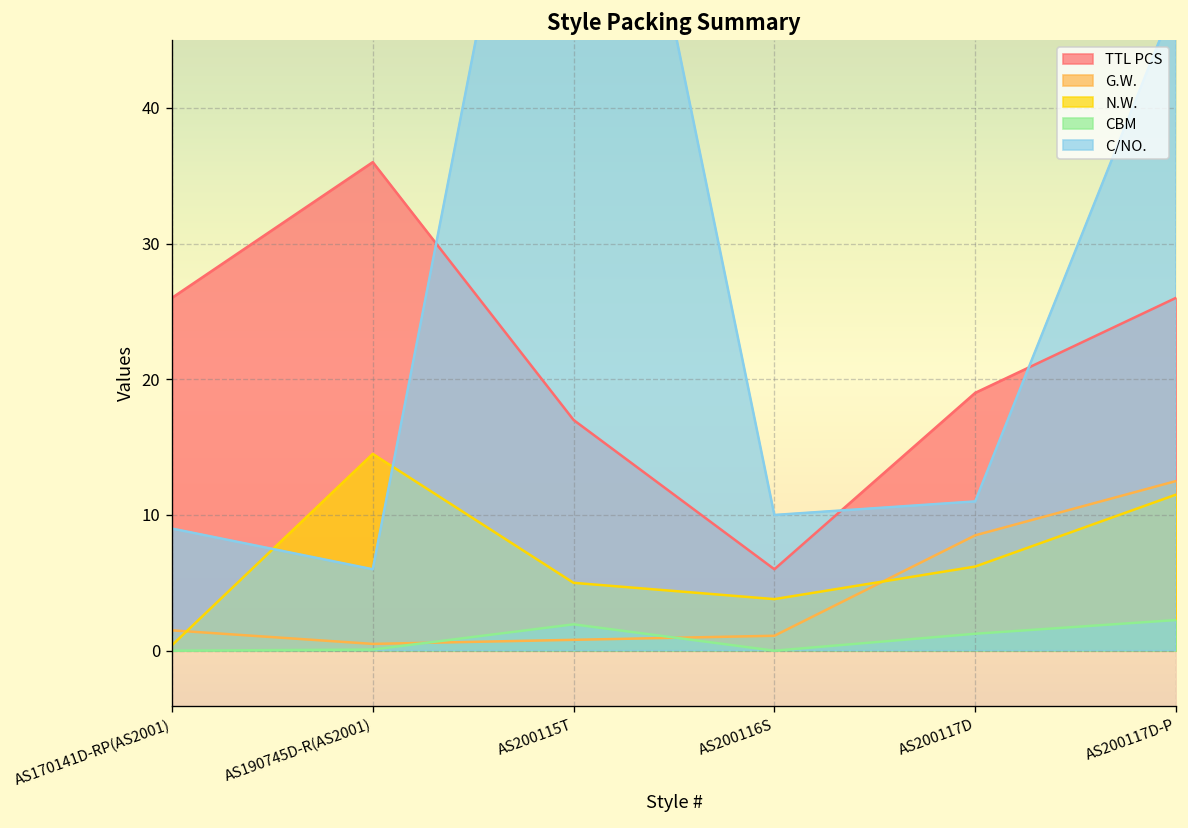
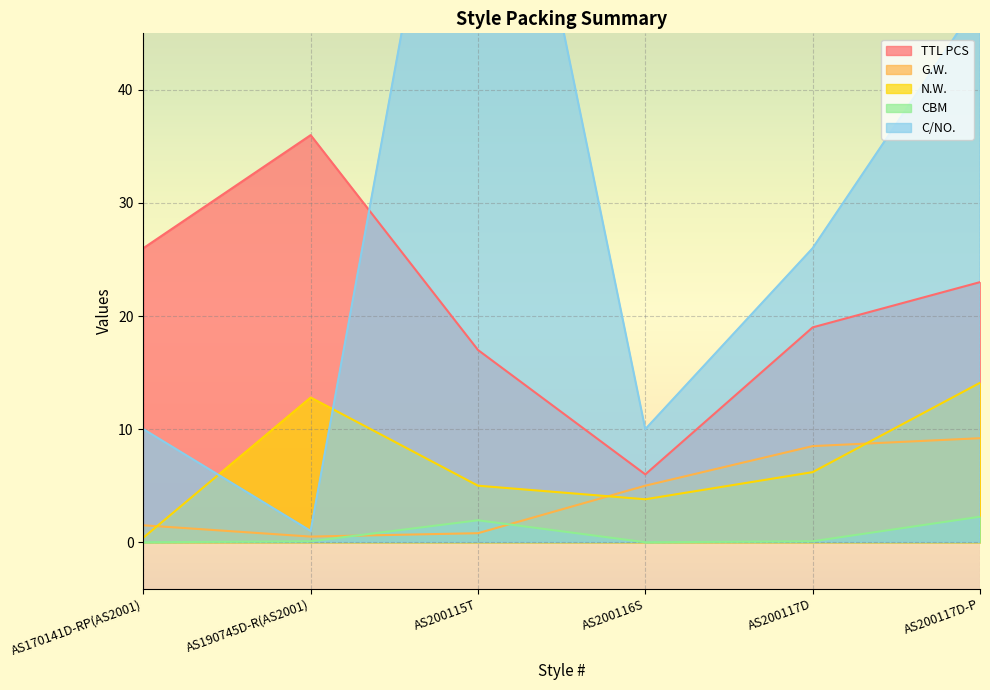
C/NO., AS170141D-RP(AS2001): 9 -> 10
N.W., AS190745D-R(AS2001): 14.5 -> 12.8
C/NO., AS190745D-R(AS2001): 6 -> 1
G.W., AS200116S: 1.1 -> 5.0
CBM, AS200117D: 1.2 -> 0.1
C/NO., AS200117D: 11 -> 26
TTL PCS, AS200117D-P: 26 -> 23
G.W., AS200117D-P: 12.5 -> 9.2
N.W., AS200117D-P: 11.5 -> 14.1
